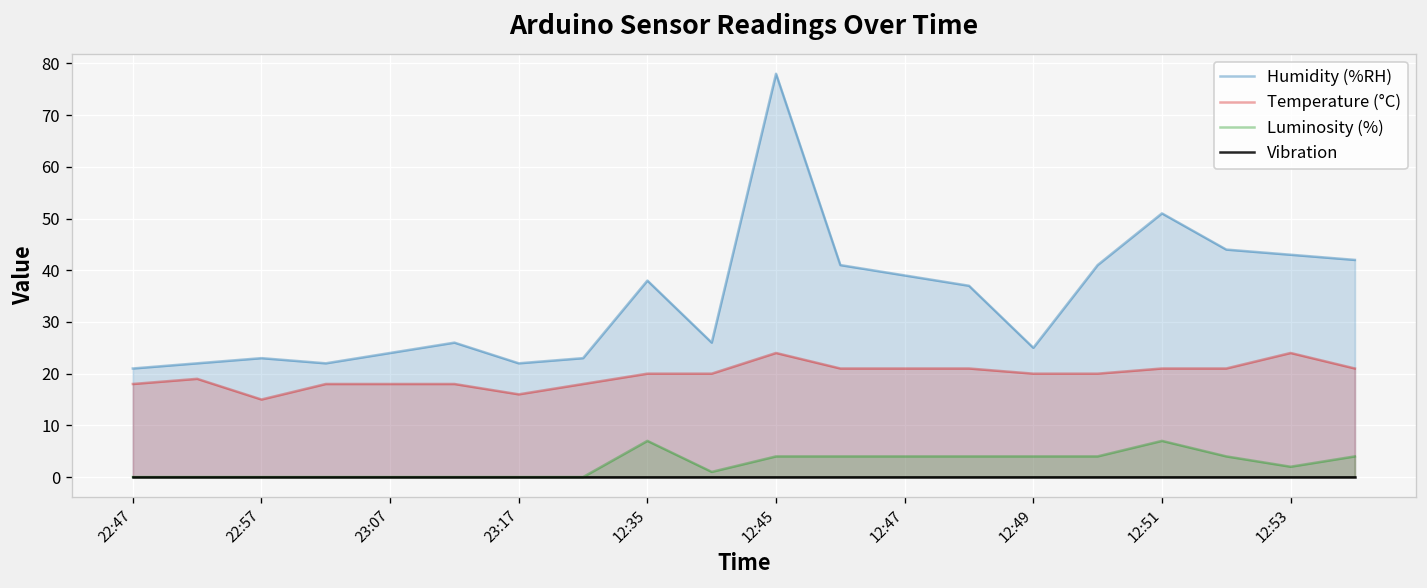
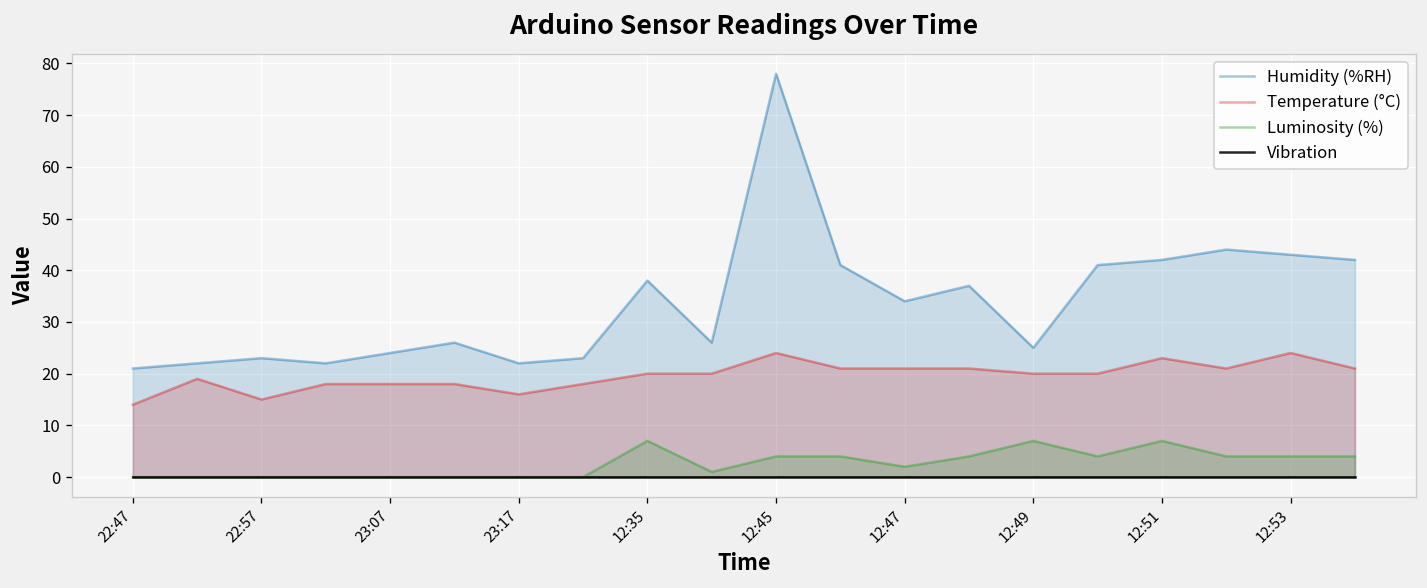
Temperature (°C), 22:47: 18 -> 14
Humidity (%RH), 12:47: 39 -> 34
Luminosity (%), 12:47: 4 -> 2
Luminosity (%), 12:49: 4 -> 7
Humidity (%RH), 12:51: 51 -> 42
Temperature (°C), 12:51: 21 -> 23
Luminosity (%), 12:53: 2 -> 4
